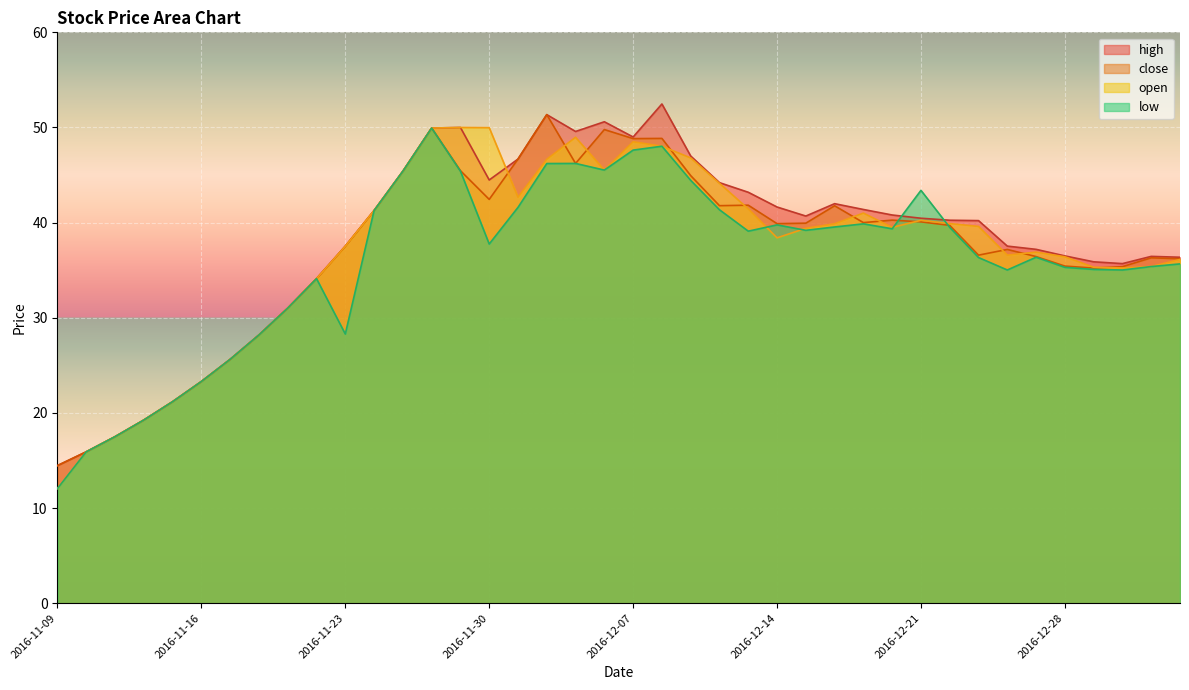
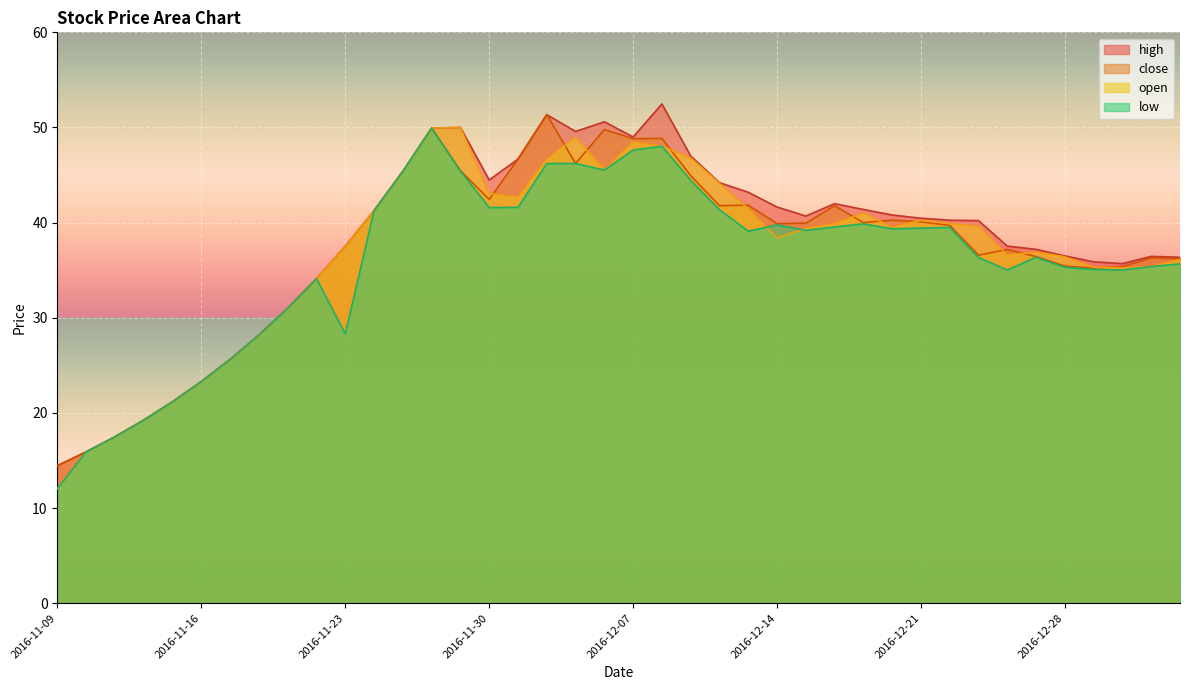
open, 2016-11-30: 50 -> 43
low, 2016-11-30: 38 -> 42
low, 2016-12-21: 43 -> 39
